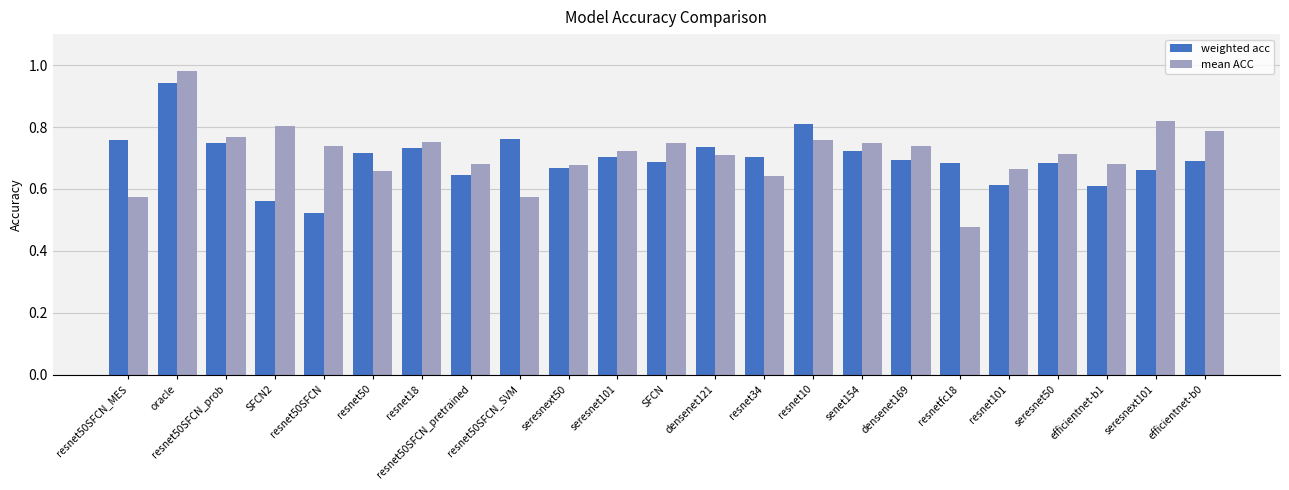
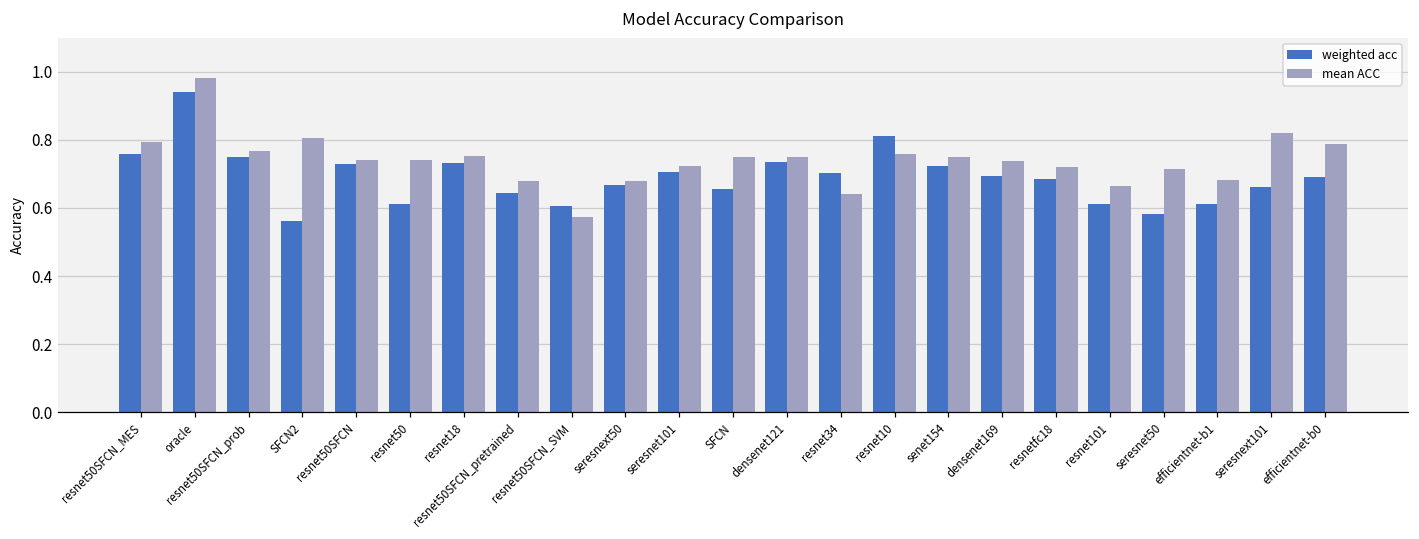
mean ACC, resnet50SFCN_MES: 0.57 -> 0.79
weighted acc, resnet50SFCN: 0.52 -> 0.73
weighted acc, resnet50: 0.72 -> 0.61
mean ACC, resnet50: 0.66 -> 0.74
weighted acc, resnet50SFCN_SVM: 0.76 -> 0.61
weighted acc, SFCN: 0.69 -> 0.66
mean ACC, densenet121: 0.71 -> 0.75
mean ACC, resnetfc18: 0.48 -> 0.72
weighted acc, seresnet50: 0.69 -> 0.58
